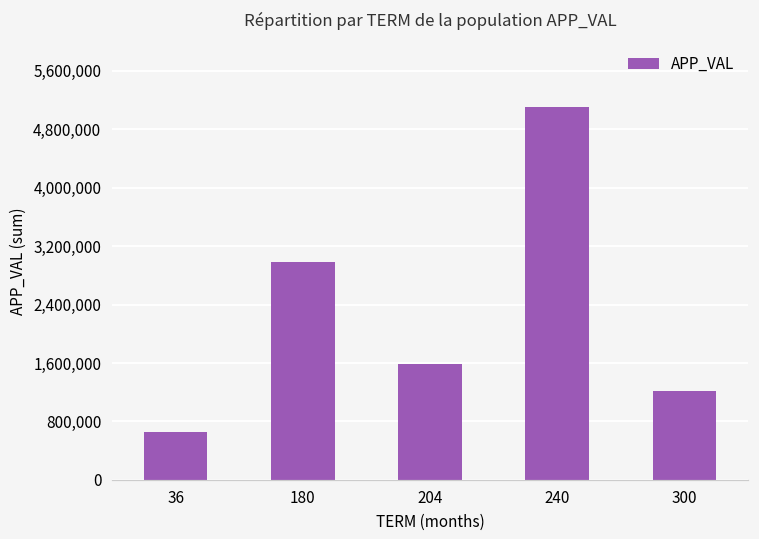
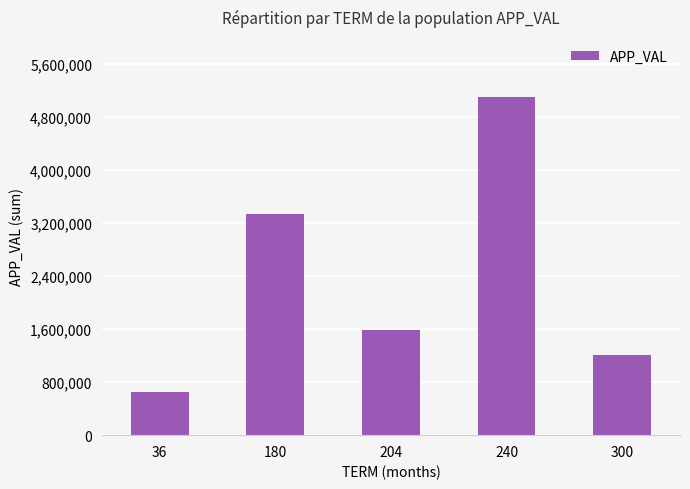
180: 3,000,000 -> 3,300,000
